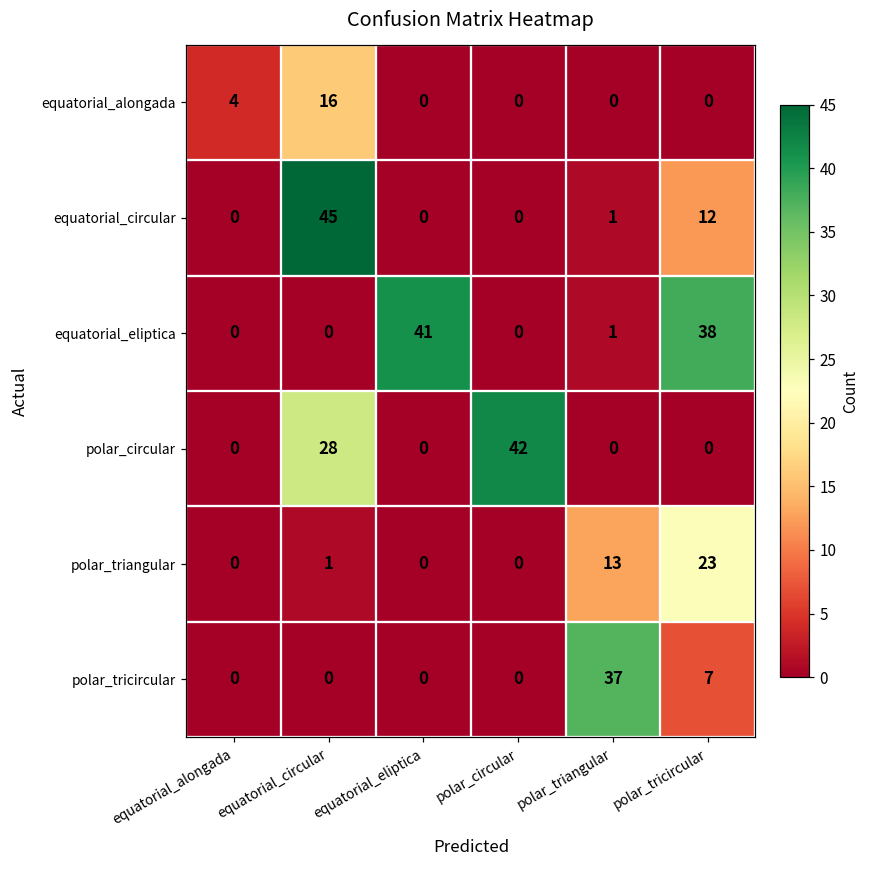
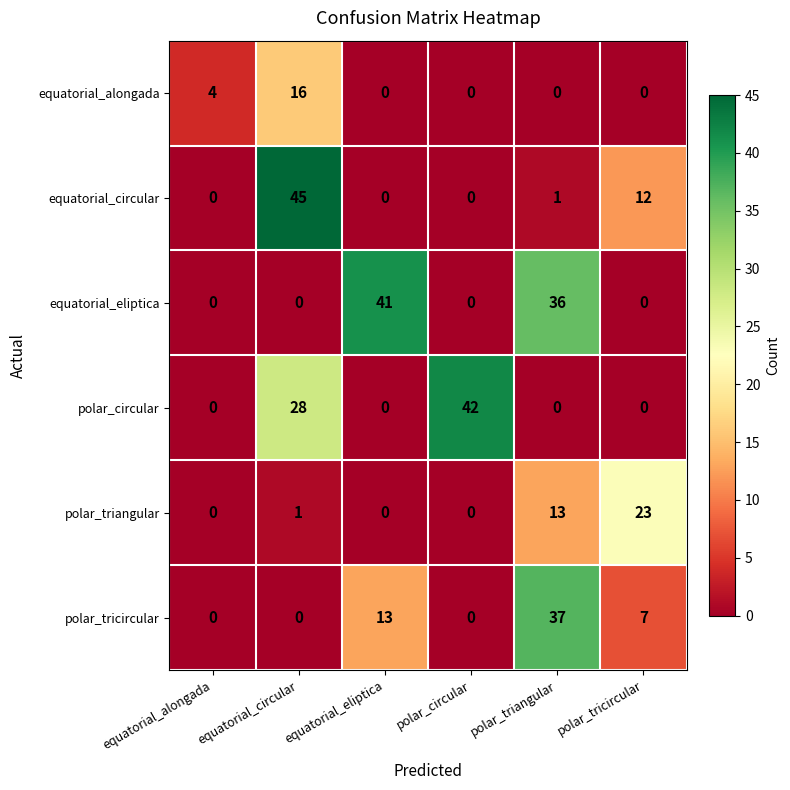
equatorial_eliptica, polar_triangular: 1 -> 36
equatorial_eliptica, polar_tricircular: 38 -> 0
polar_tricircular, equatorial_eliptica: 0 -> 13
